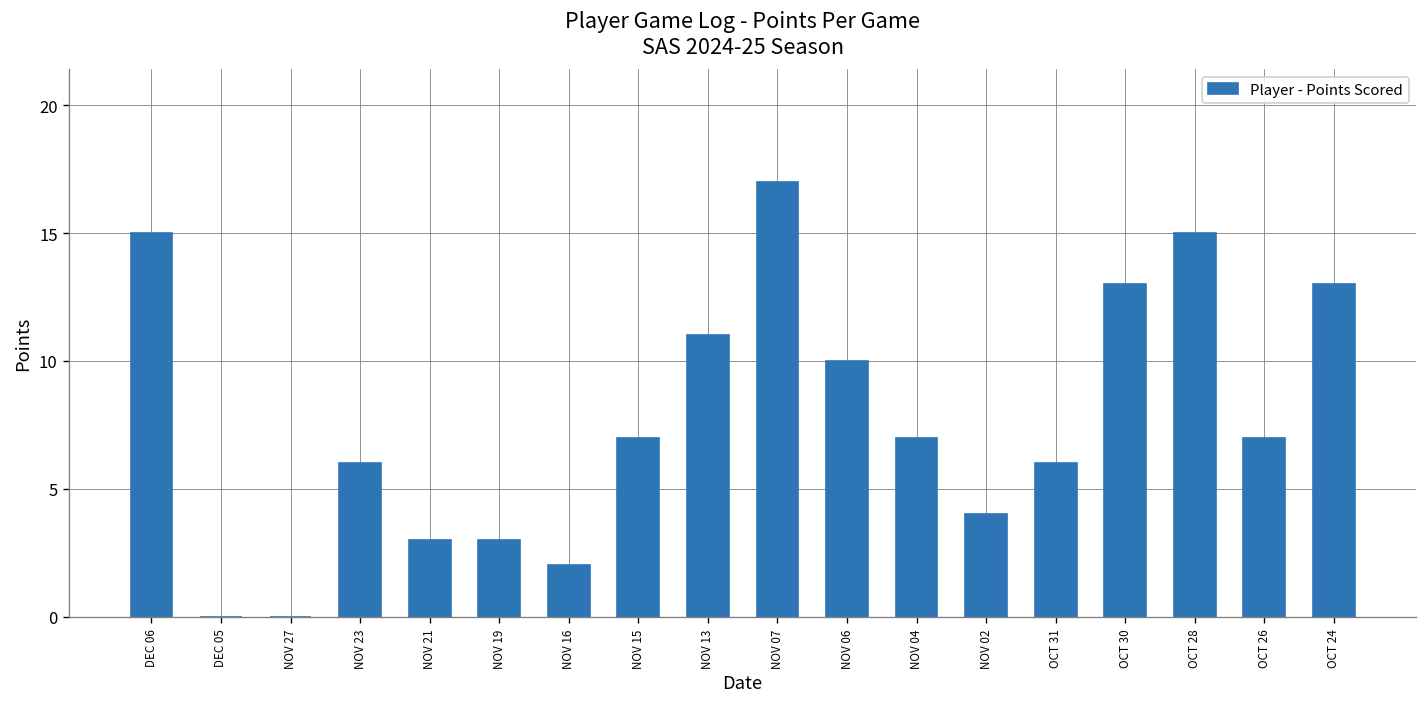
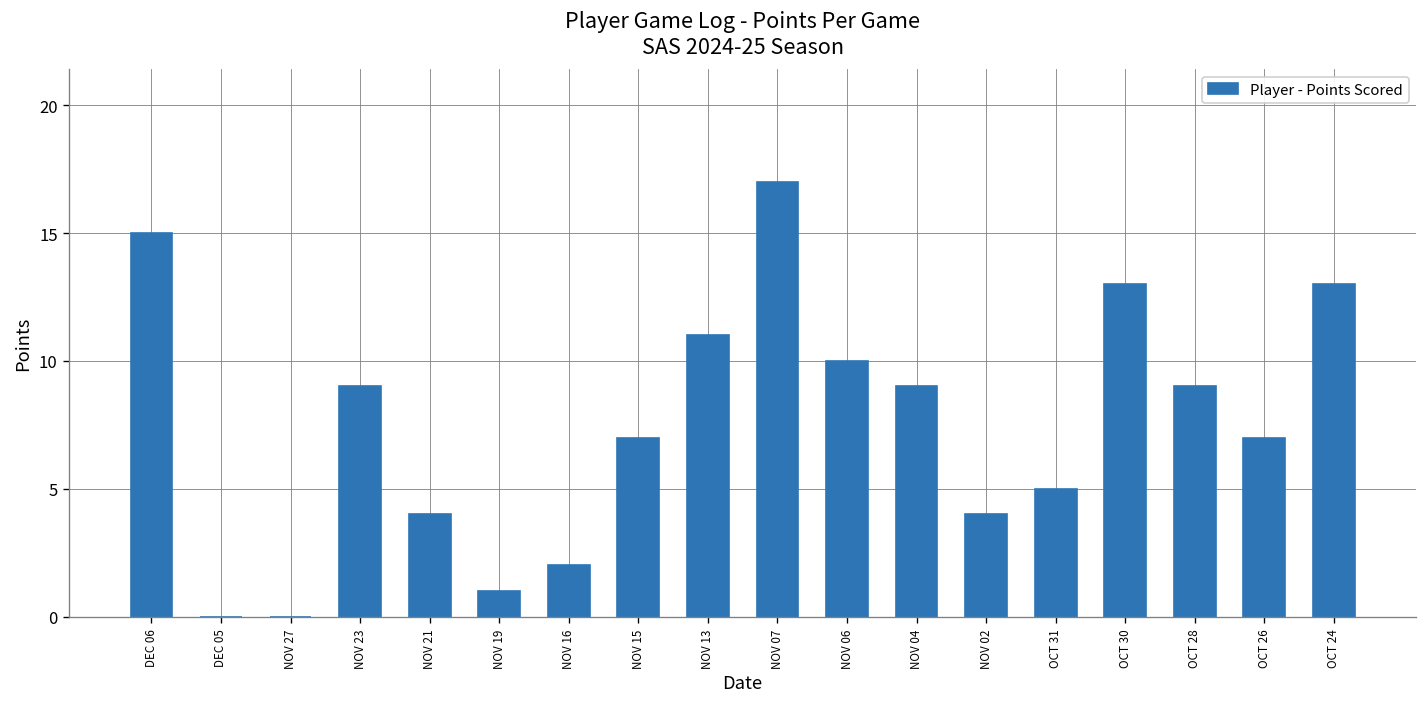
NOV 23: 6 -> 9
NOV 21: 3 -> 4
NOV 19: 3 -> 1
NOV 04: 7 -> 9
OCT 31: 6 -> 5
OCT 28: 15 -> 9
